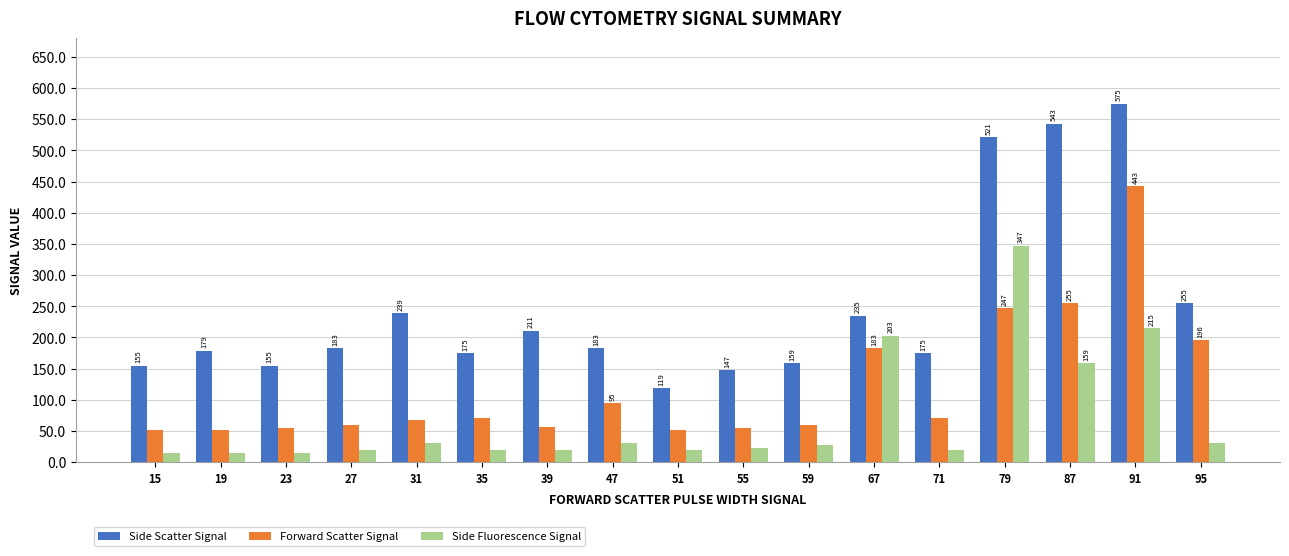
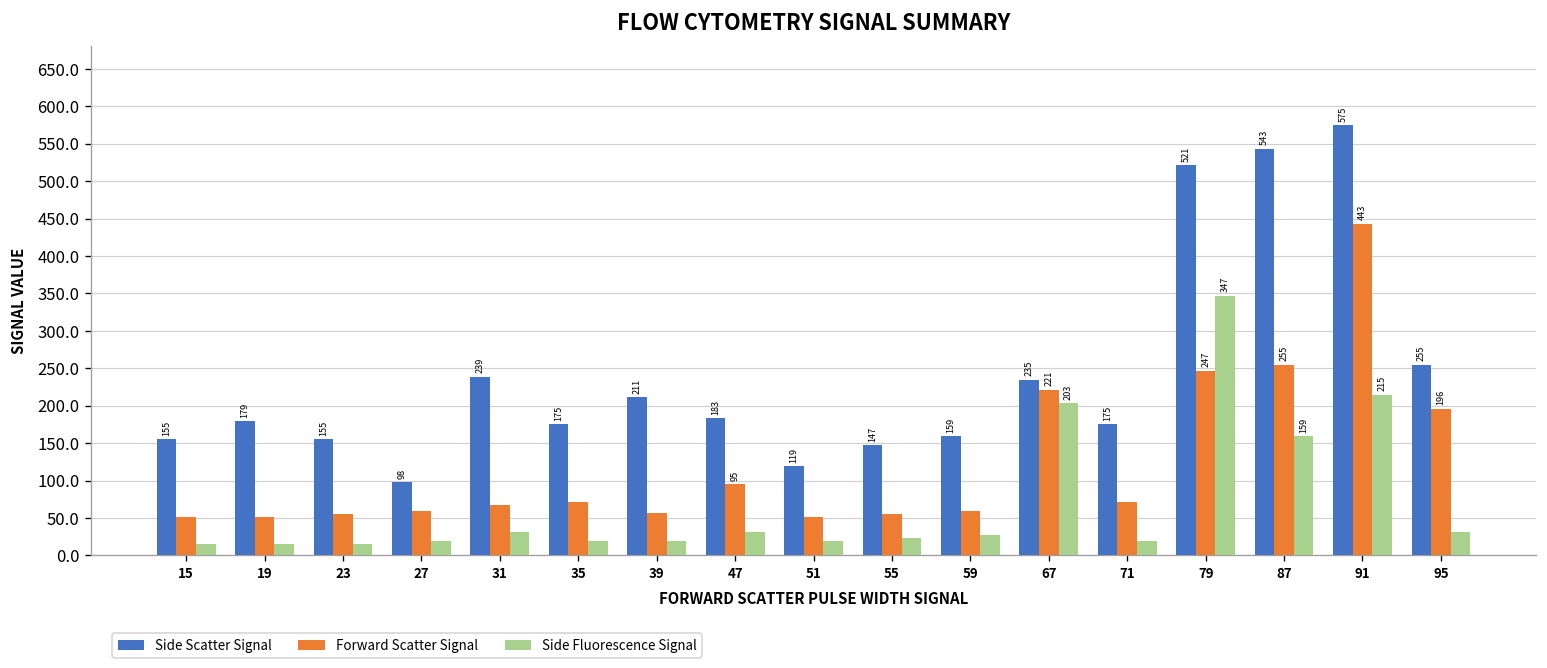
Side Scatter Signal, 27: 183 -> 98
Forward Scatter Signal, 67: 183 -> 221
